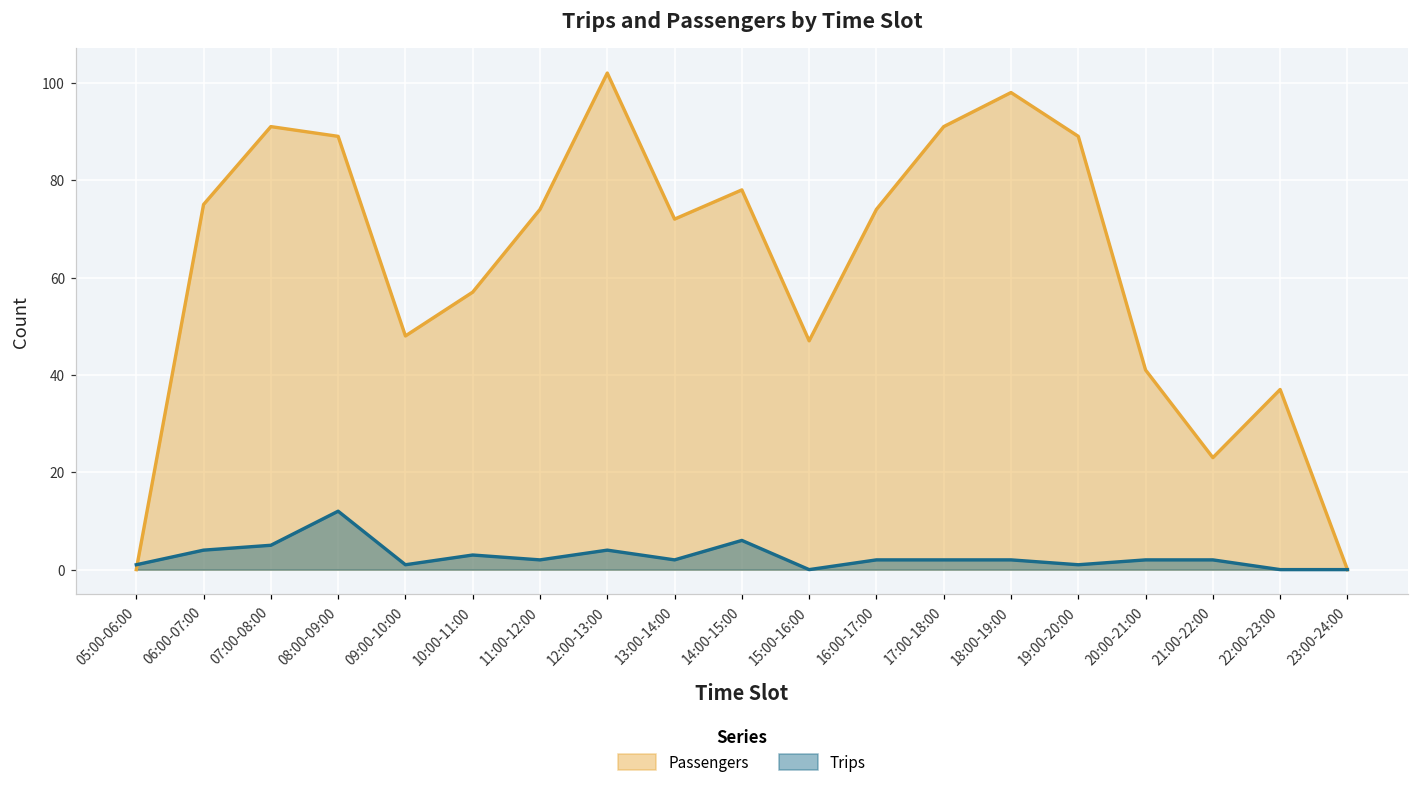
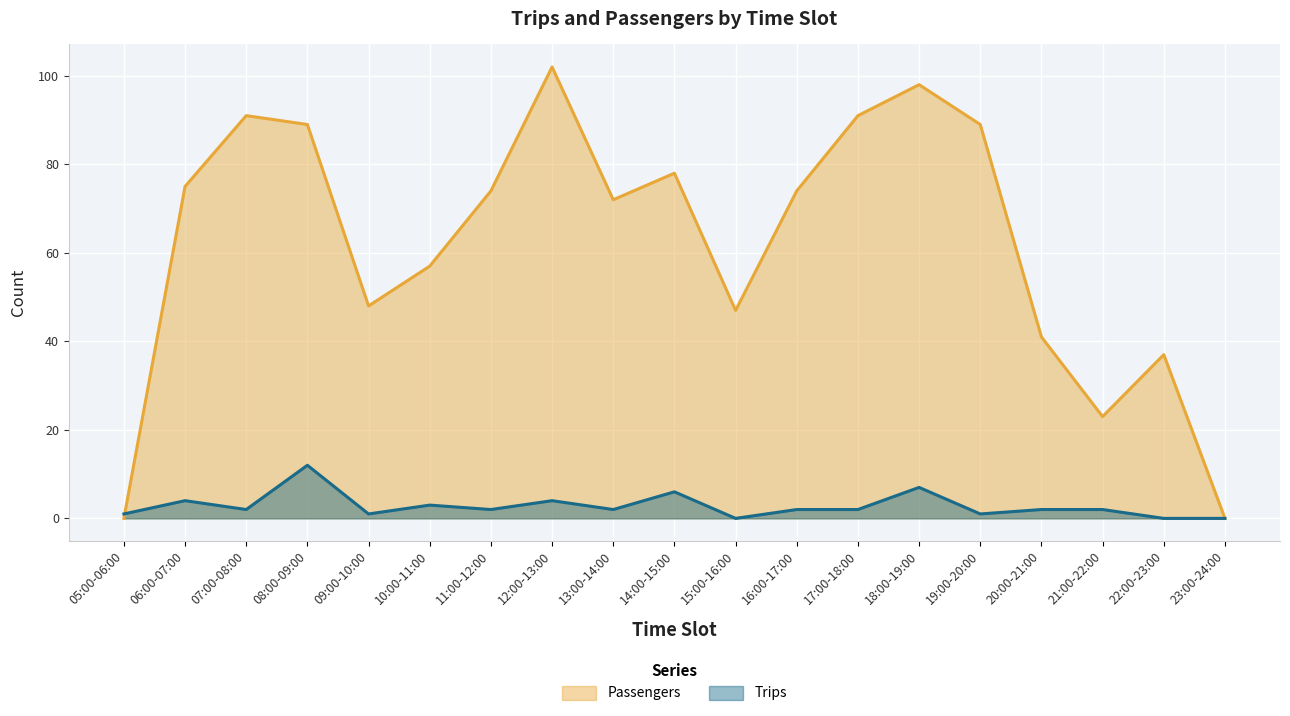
Trips, 07:00-08:00: 5 -> 2
Trips, 18:00-19:00: 2 -> 7
